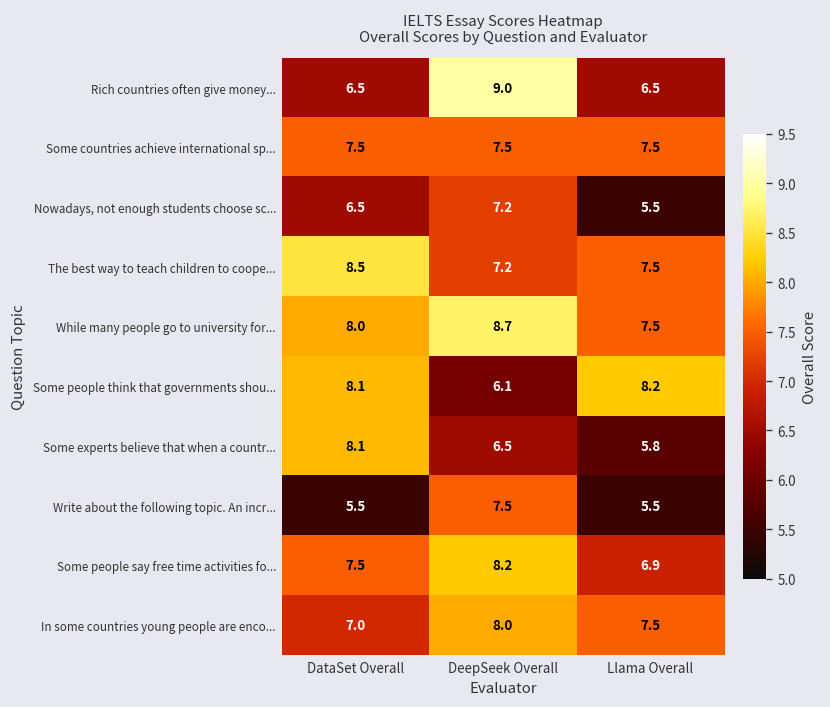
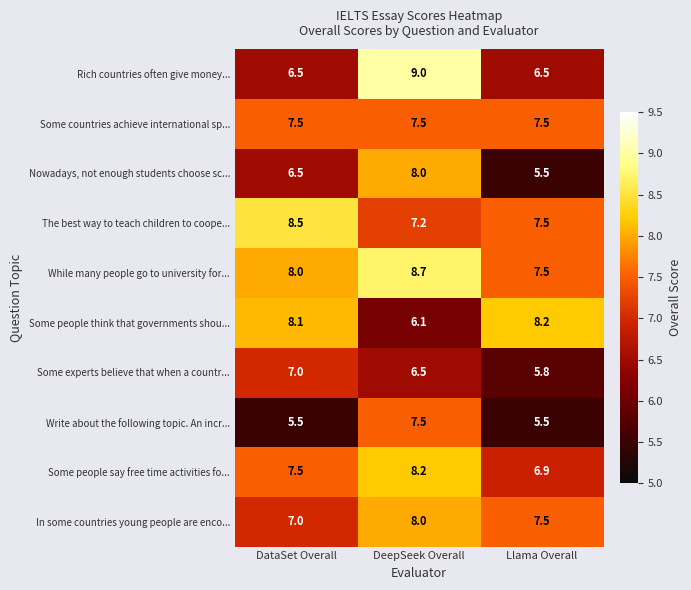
Nowadays, not enough students choose sc..., DeepSeek Overall: 7.2 -> 8.0
Some experts believe that when a countr..., DataSet Overall: 8.1 -> 7.0
